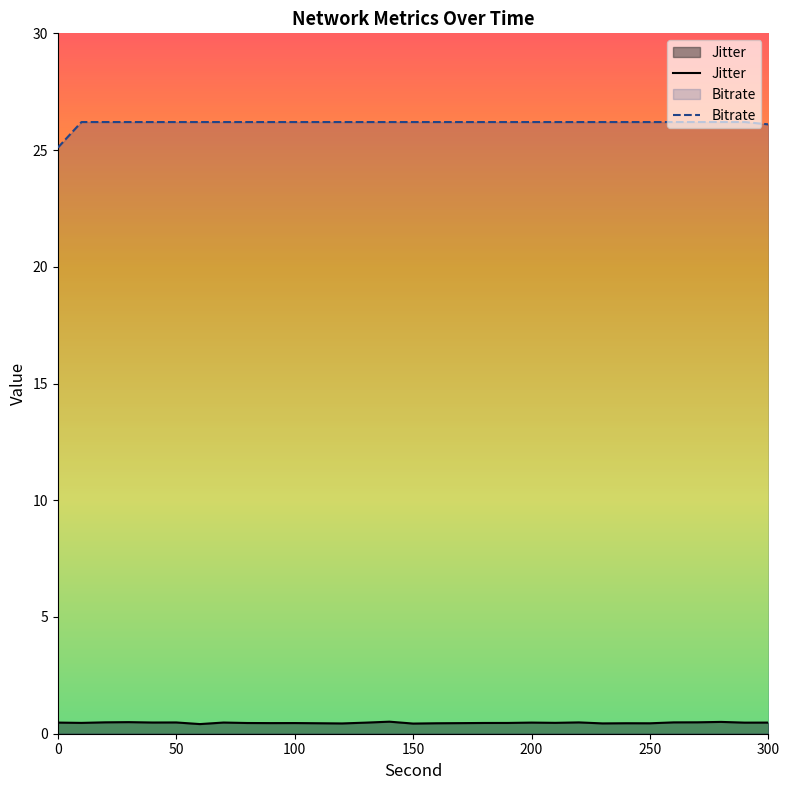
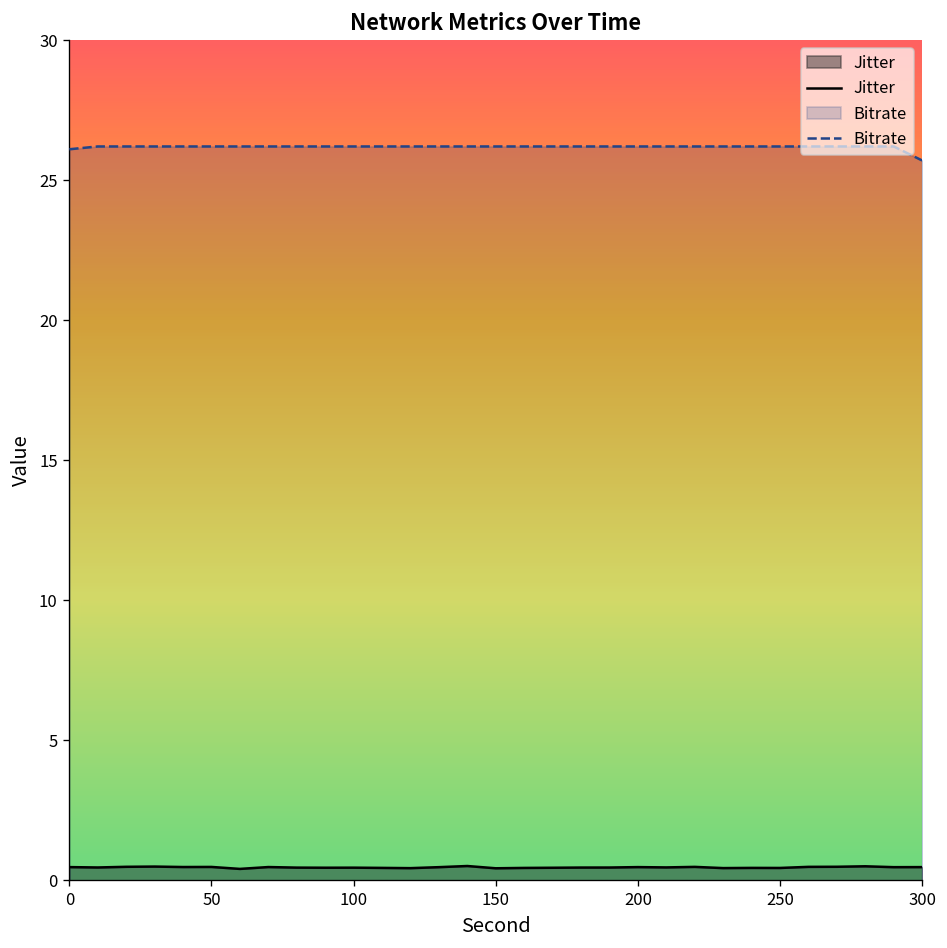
Bitrate, 0: 25.1 -> 26.1
Bitrate, 300: 26.1 -> 25.7
